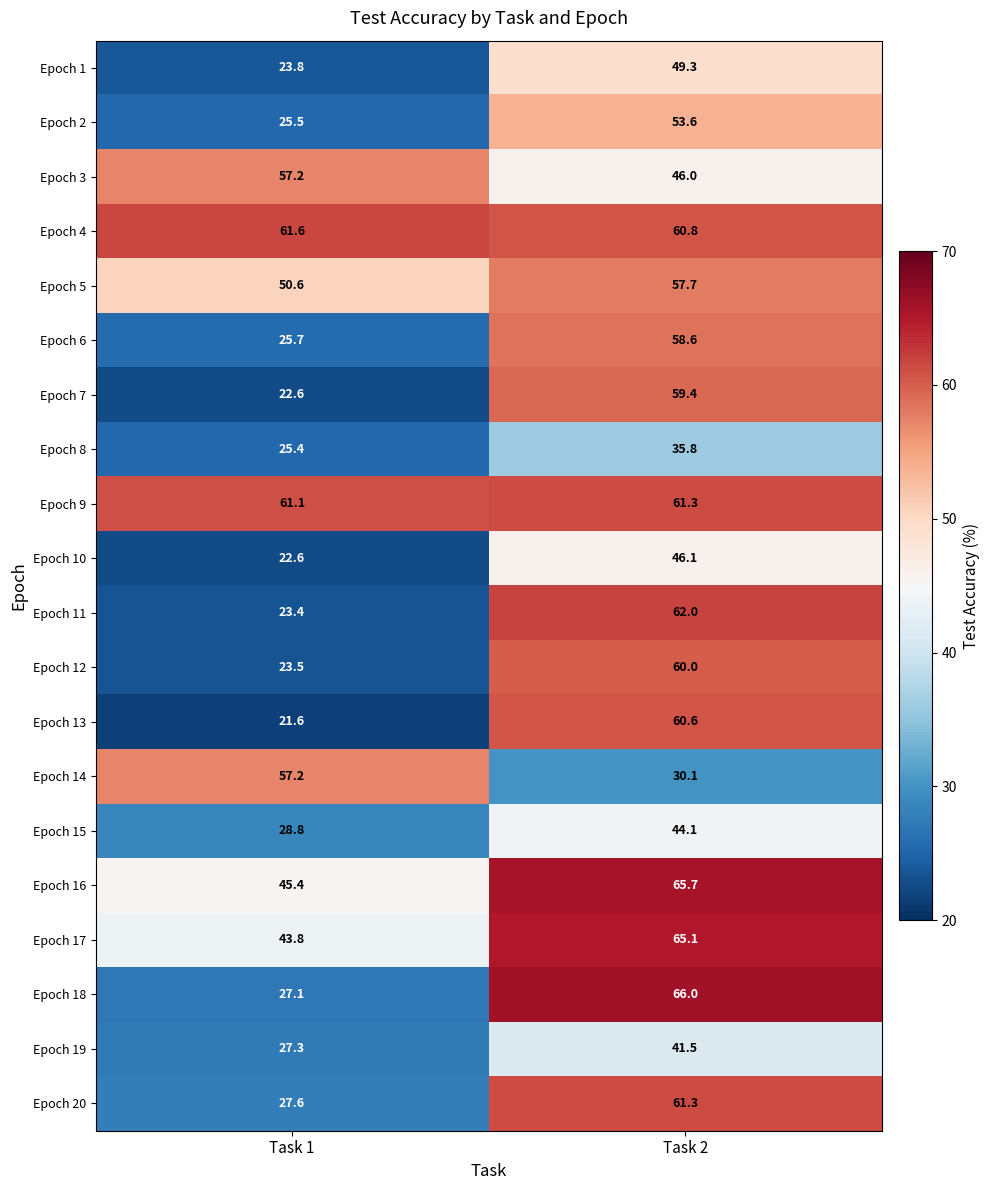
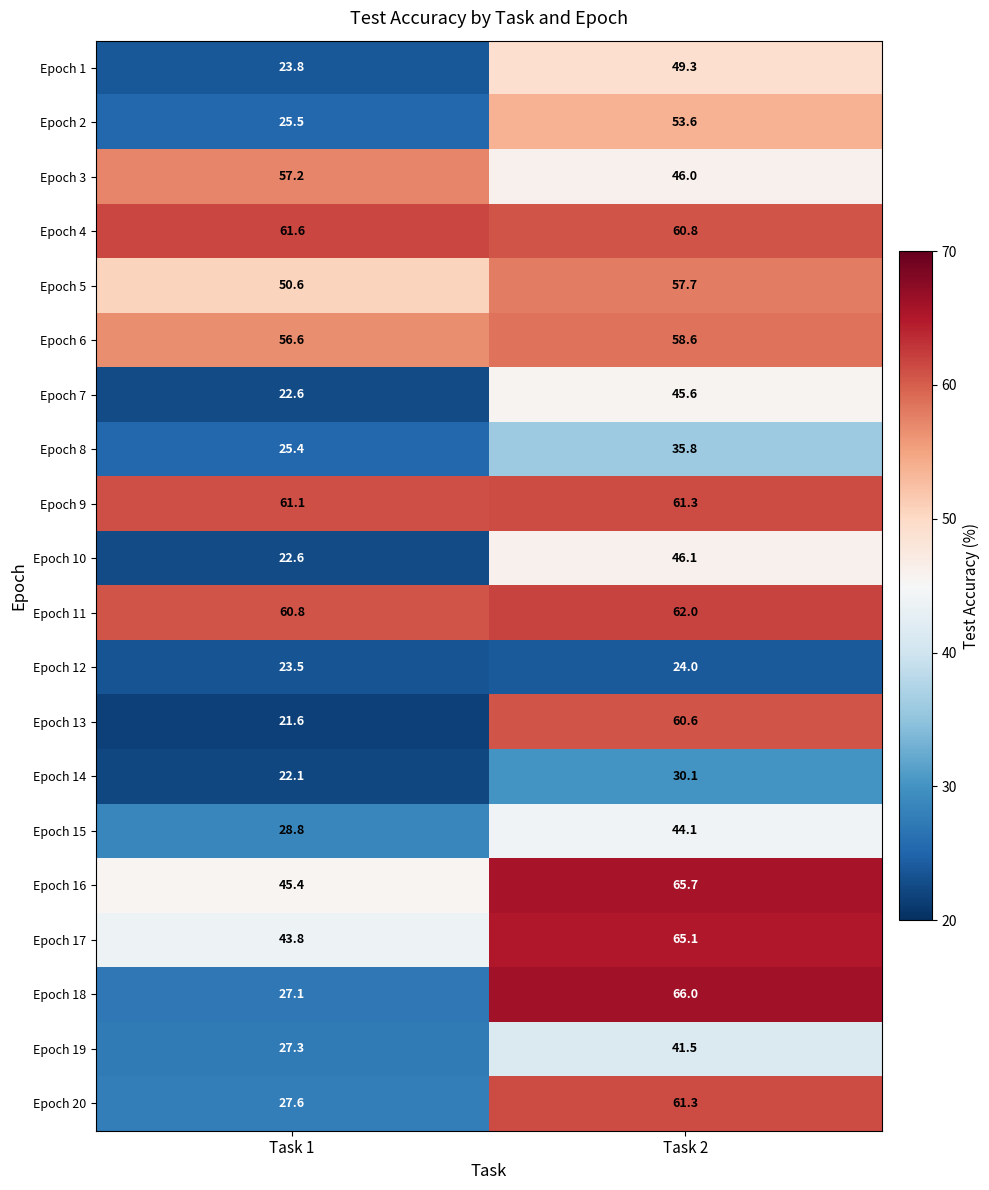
Epoch 6, Task 1: 25.7 -> 56.6
Epoch 7, Task 2: 59.4 -> 45.6
Epoch 11, Task 1: 23.4 -> 60.8
Epoch 12, Task 2: 60.0 -> 24.0
Epoch 14, Task 1: 57.2 -> 22.1
